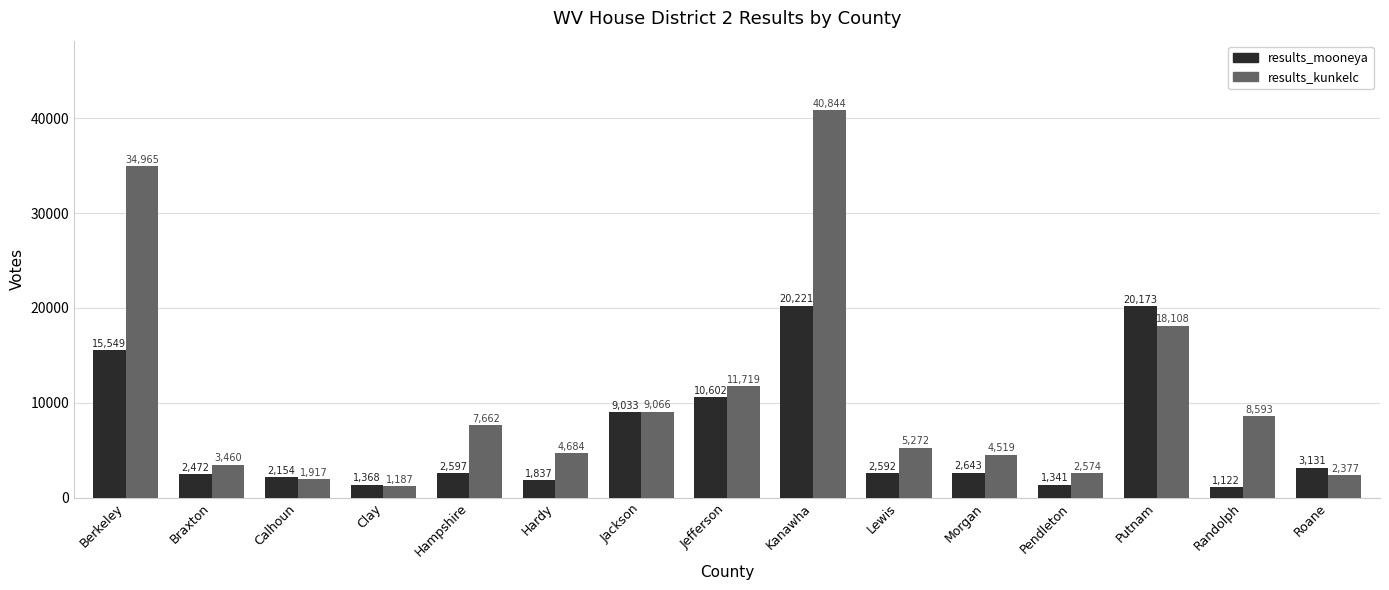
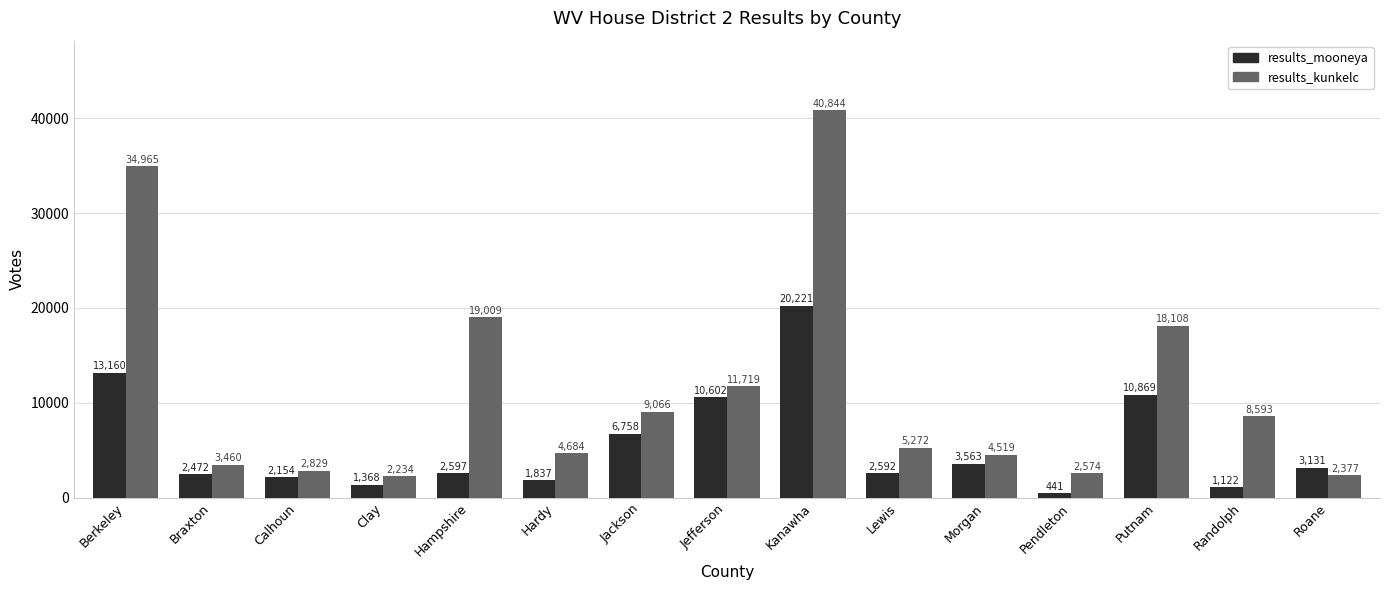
results_mooneya, Berkeley: 15,549 -> 13,160
results_kunkelc, Calhoun: 1,917 -> 2,829
results_kunkelc, Clay: 1,187 -> 2,234
results_kunkelc, Hampshire: 7,662 -> 19,009
results_mooneya, Jackson: 9,033 -> 6,758
results_mooneya, Morgan: 2,643 -> 3,563
results_mooneya, Pendleton: 1,341 -> 441
results_mooneya, Putnam: 20,173 -> 10,869
